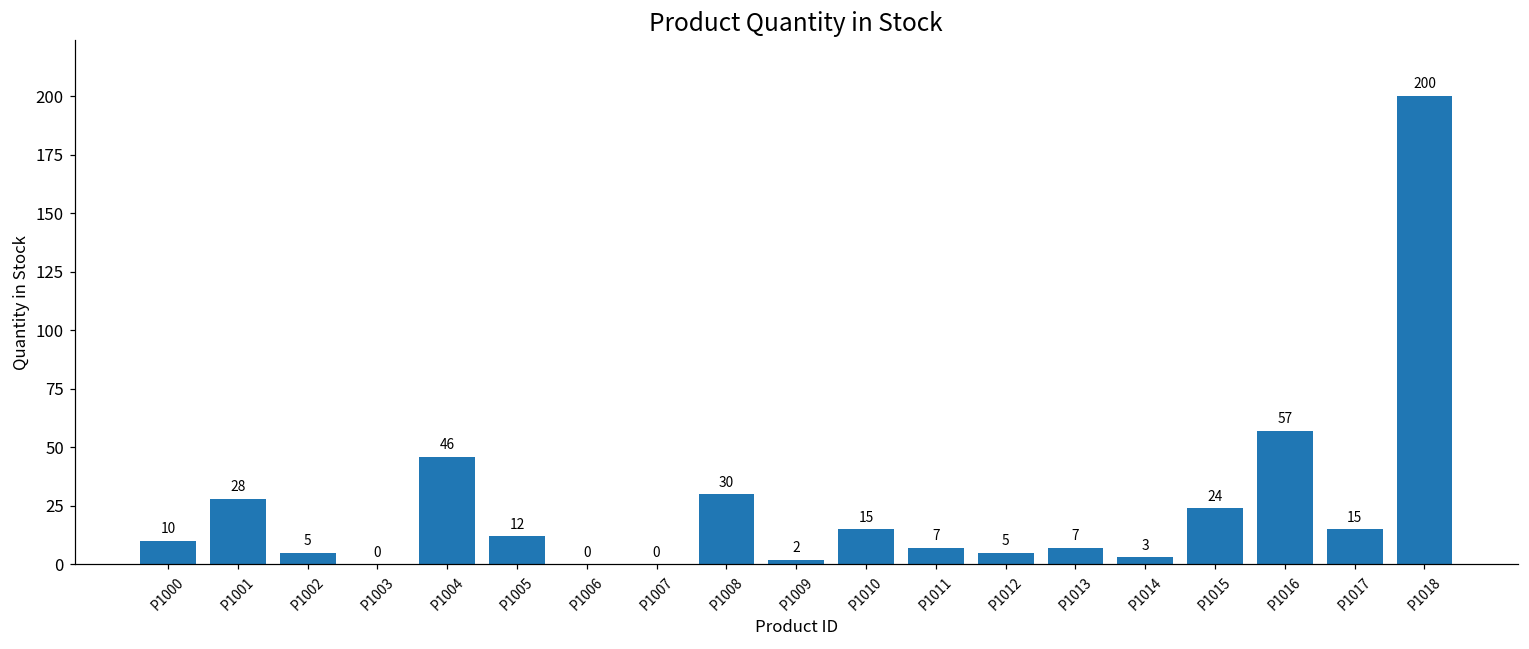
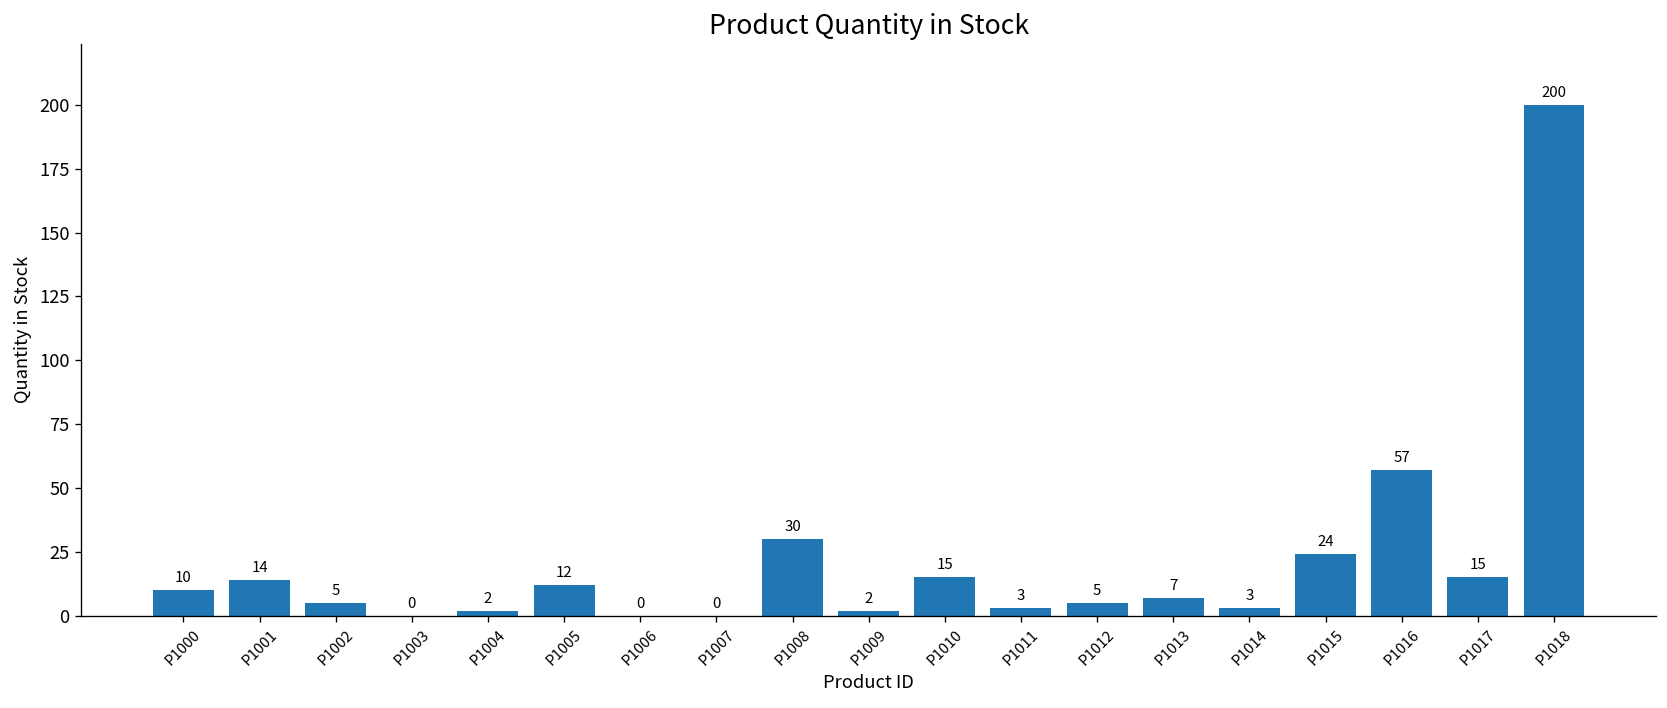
P1001: 28 -> 14
P1004: 46 -> 2
P1011: 7 -> 3
